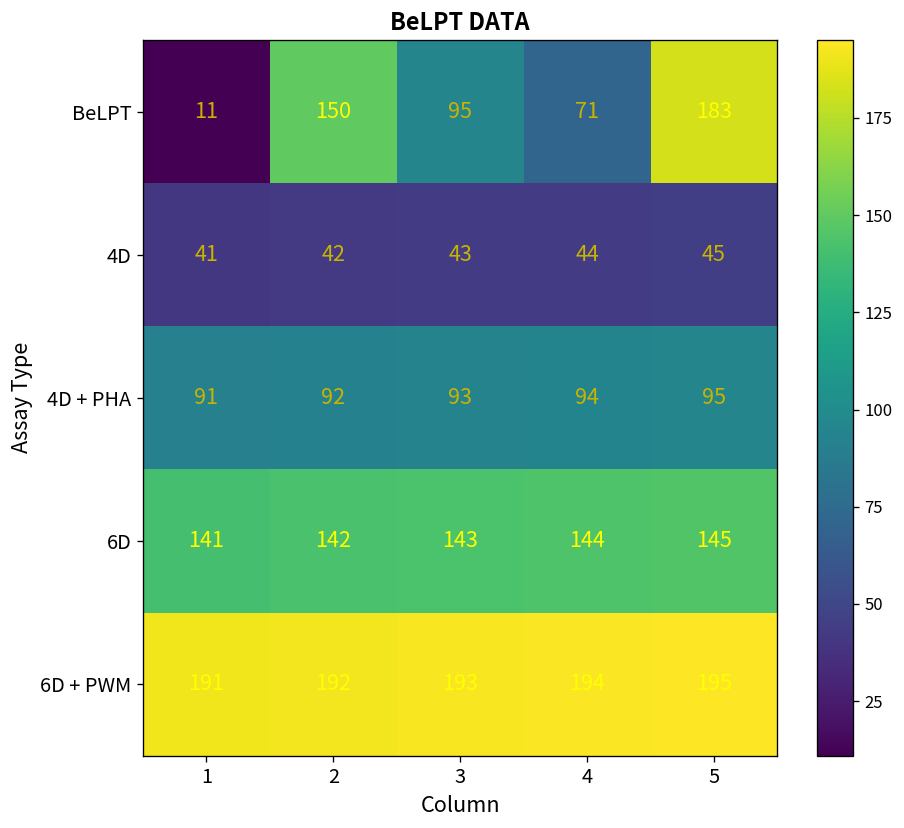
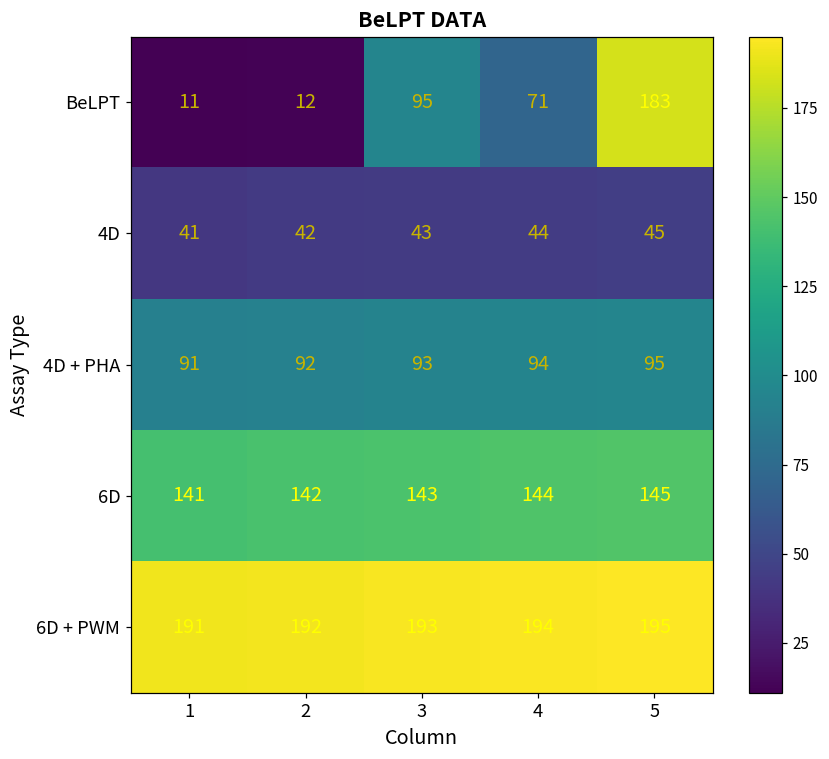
BeLPT, 2: 150 -> 12
